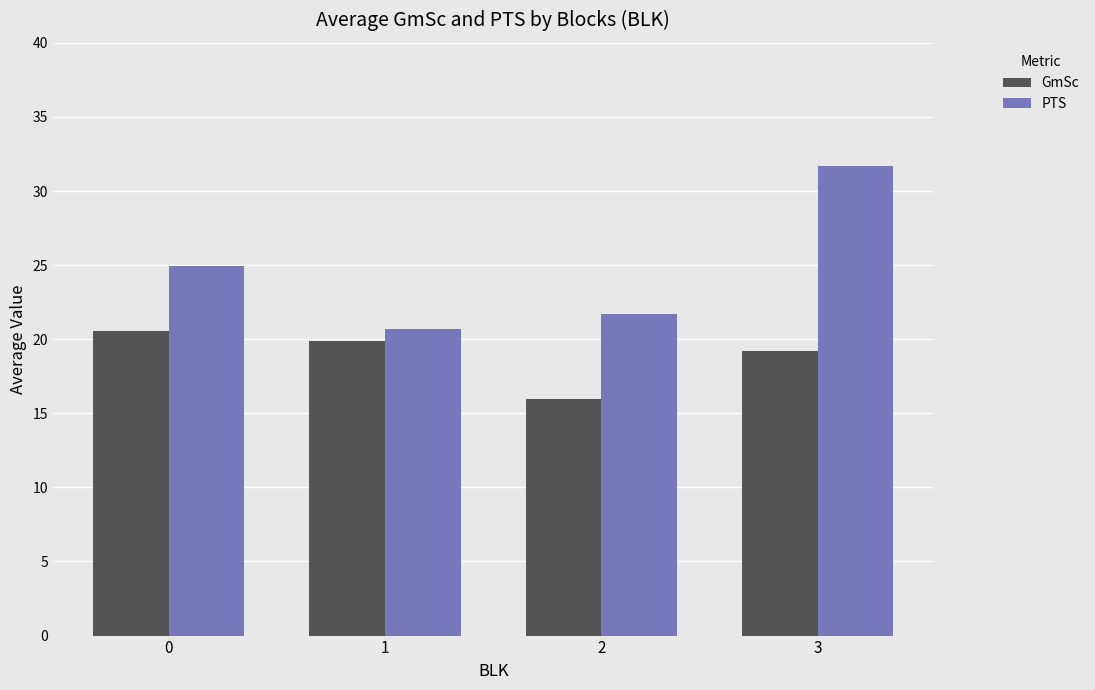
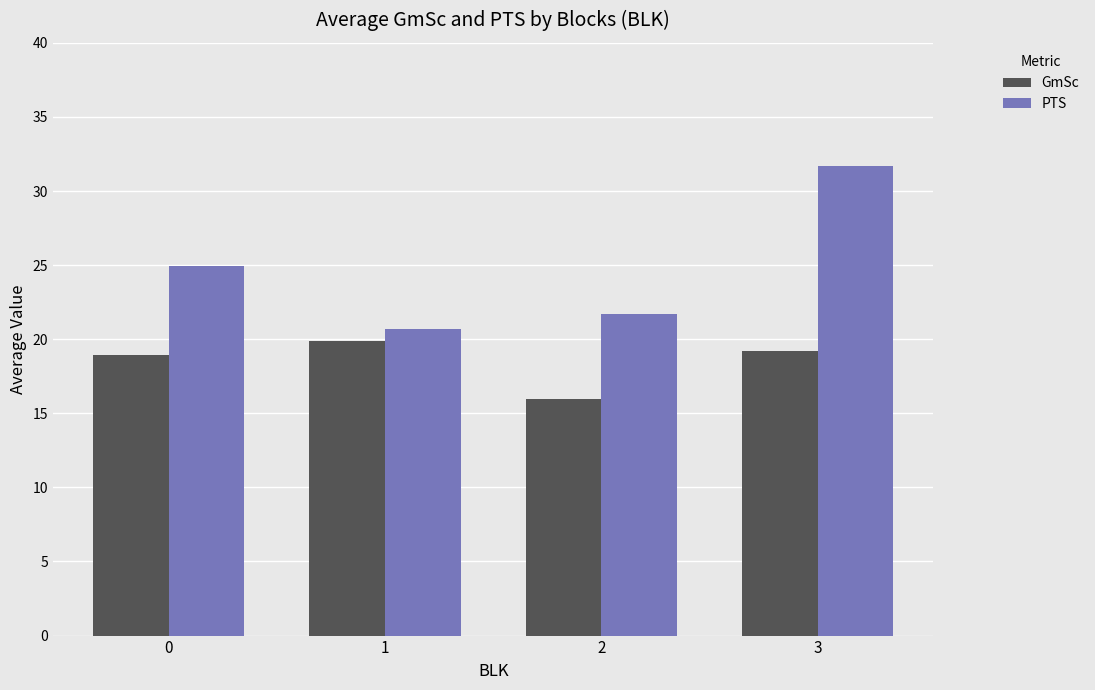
GmSc, 0: 20.5 -> 18.9
